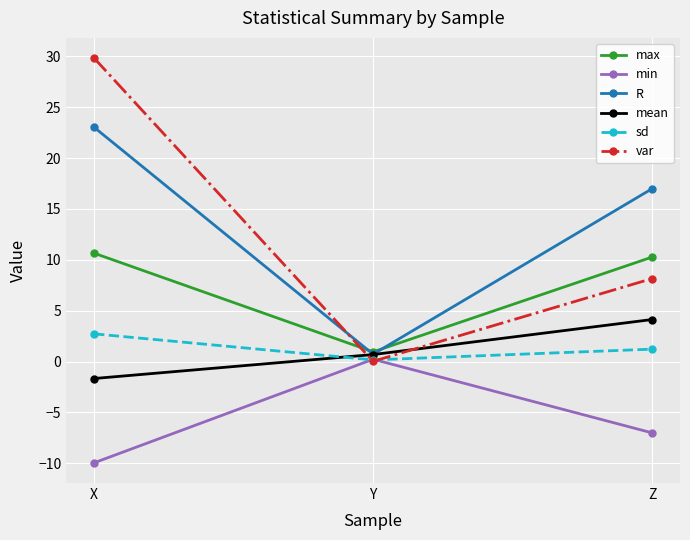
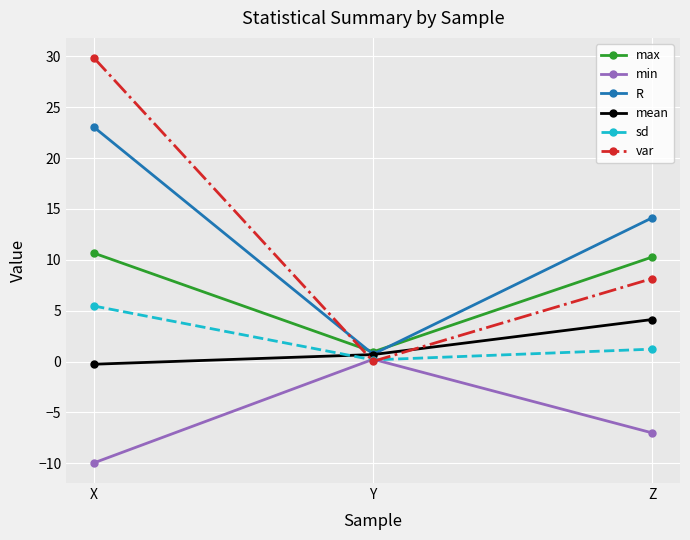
mean, X: -1.7 -> -0.3
sd, X: 2.7 -> 5.5
R, Z: 17.0 -> 14.1
